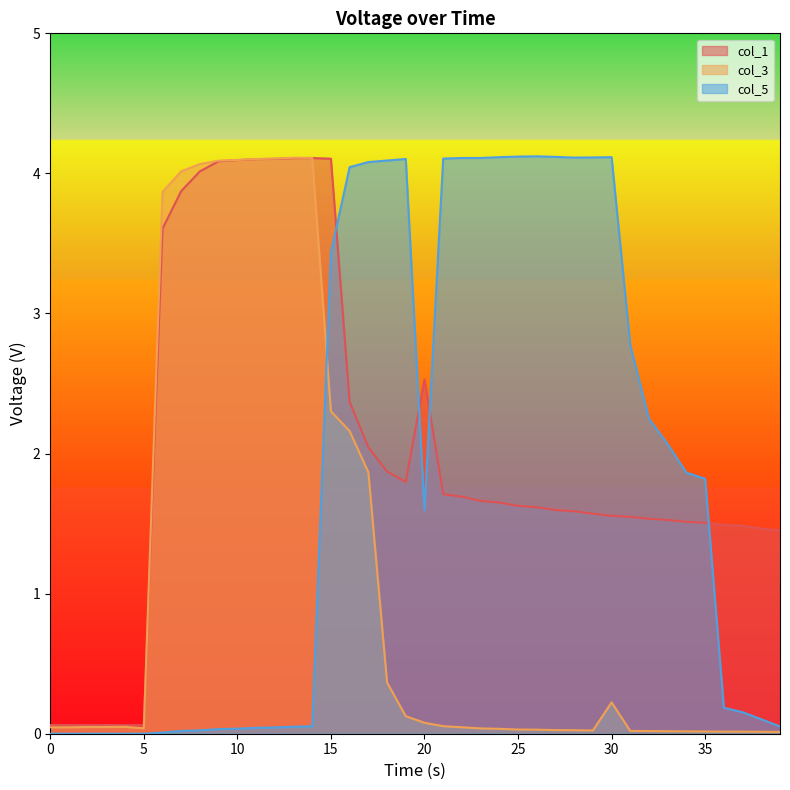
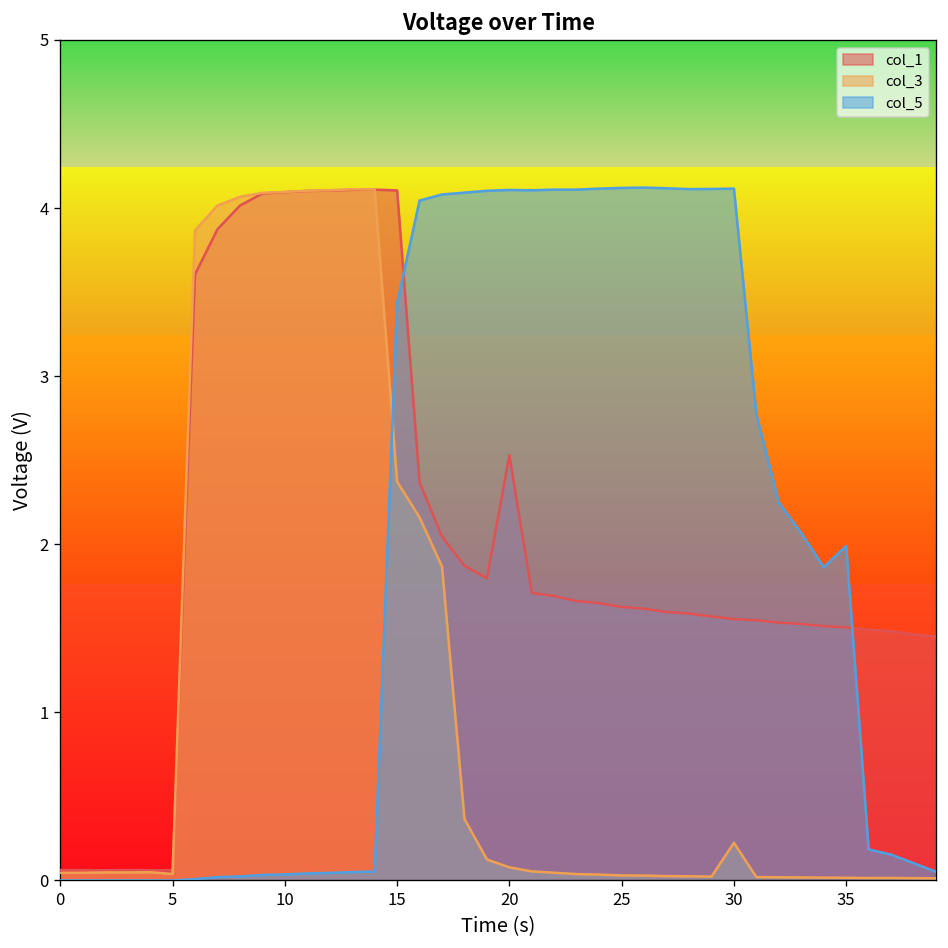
col_3, 15: 2.30 -> 2.37
col_5, 20: 1.60 -> 4.11
col_5, 35: 1.82 -> 1.99
